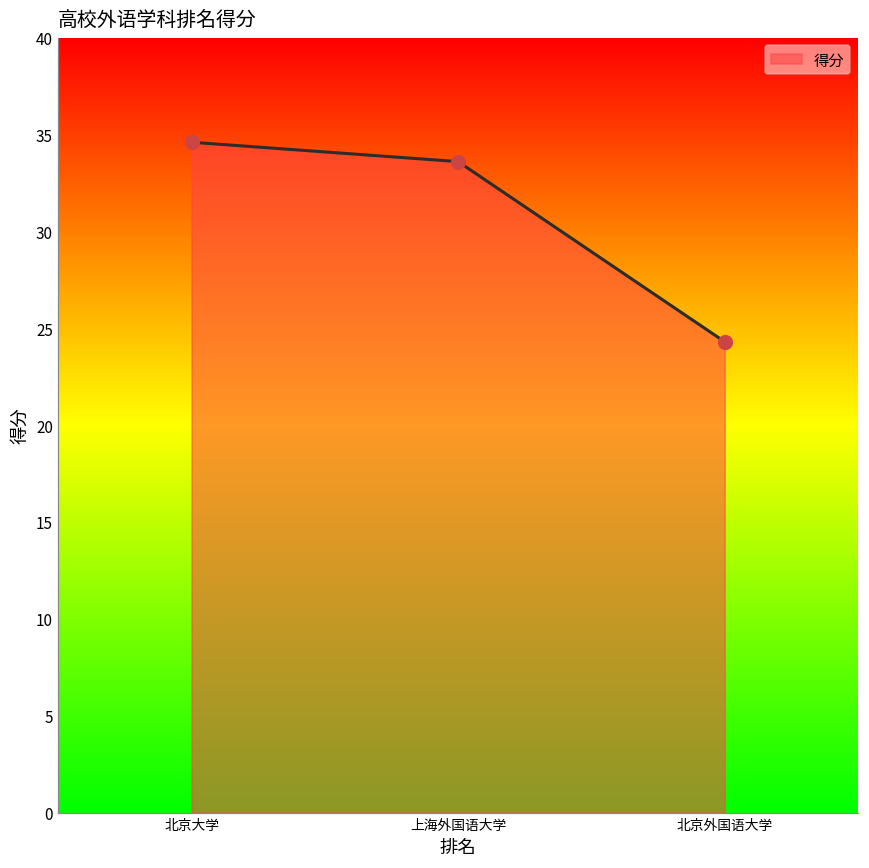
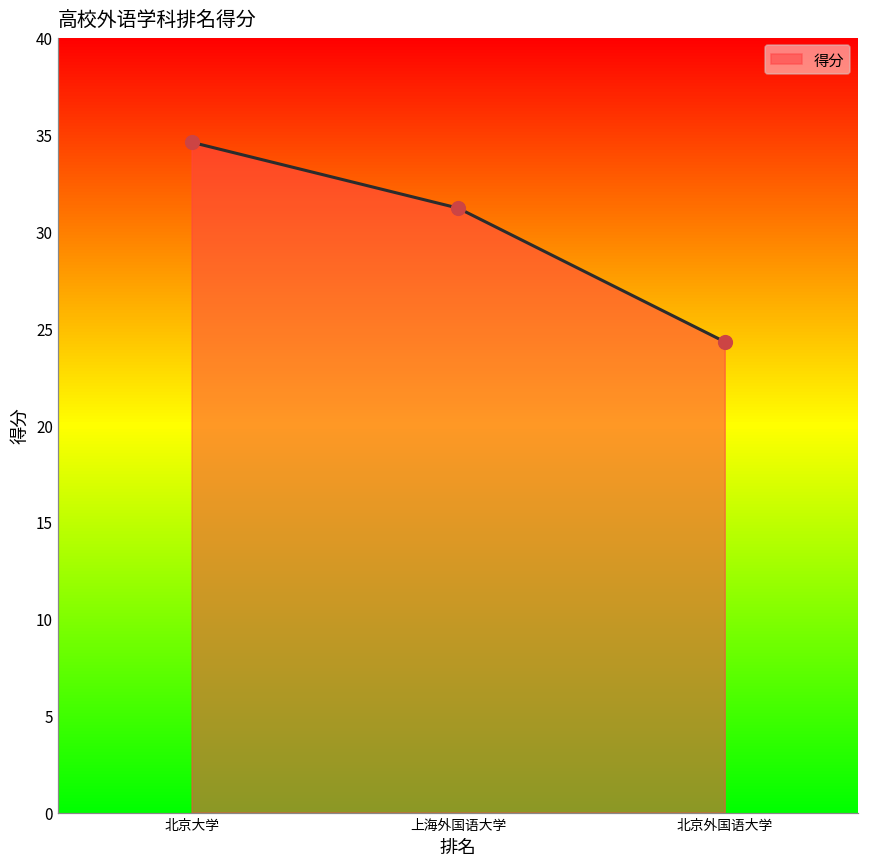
上海外国语大学: 33.6 -> 31.2
